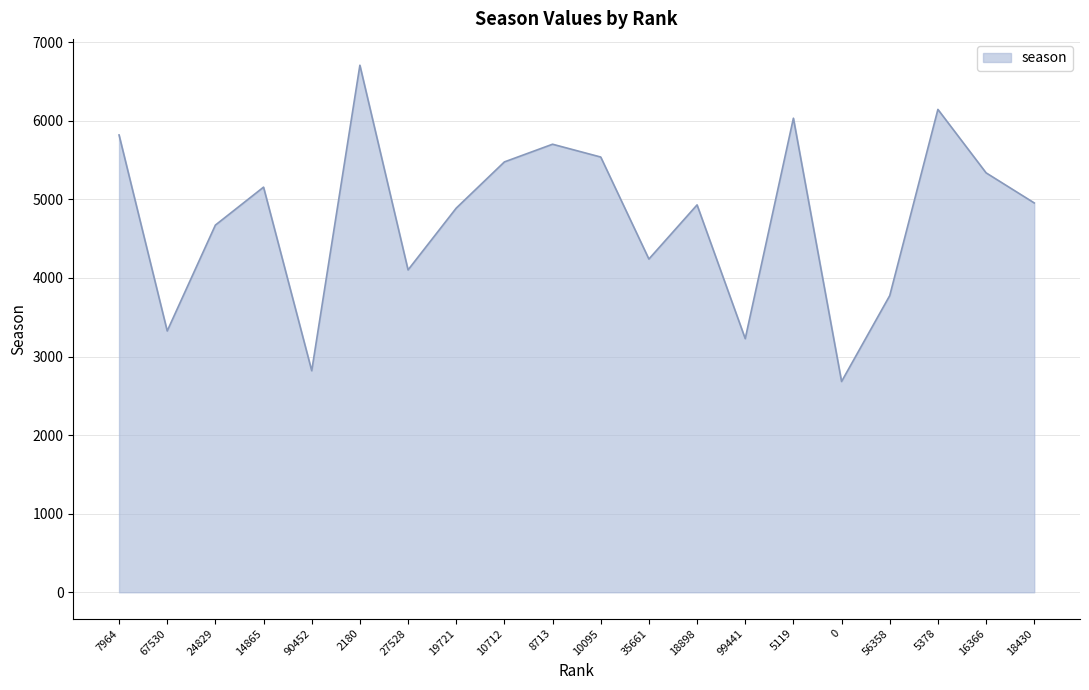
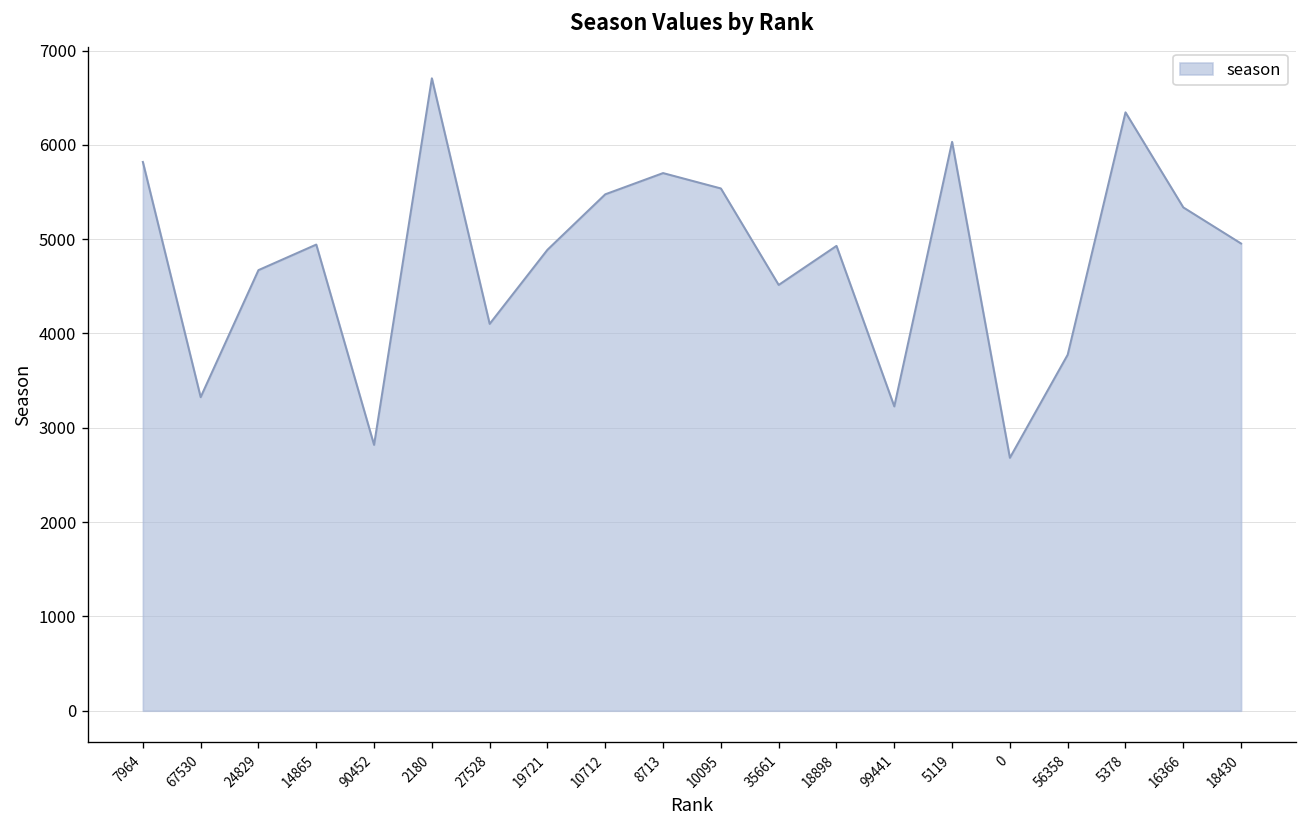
14865: 5200 -> 4900
35661: 4200 -> 4500
5378: 6100 -> 6300
